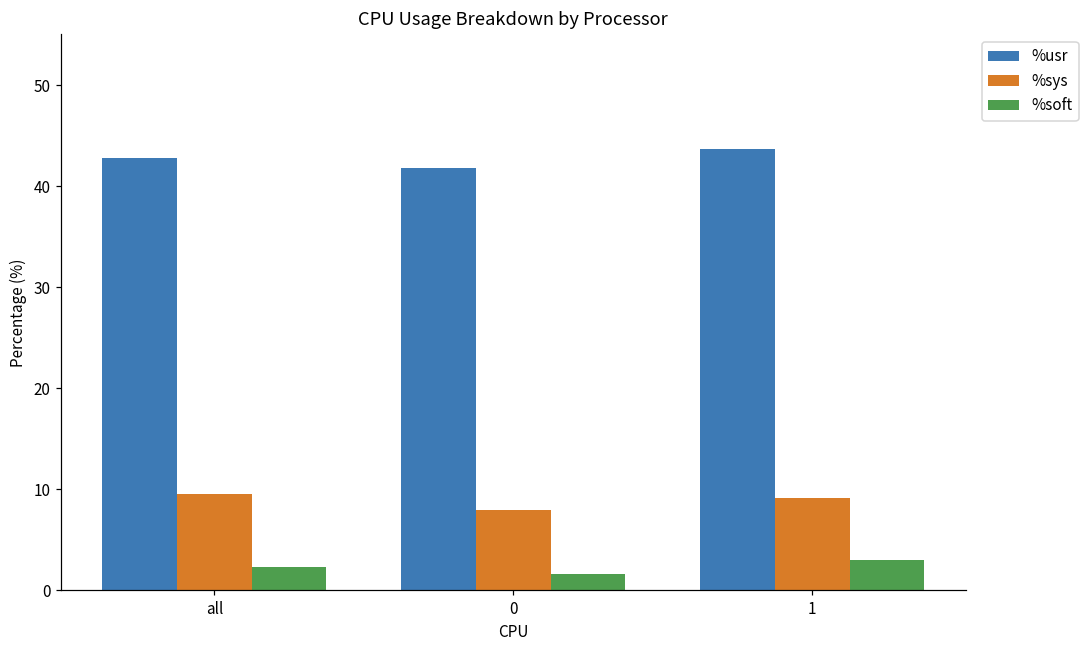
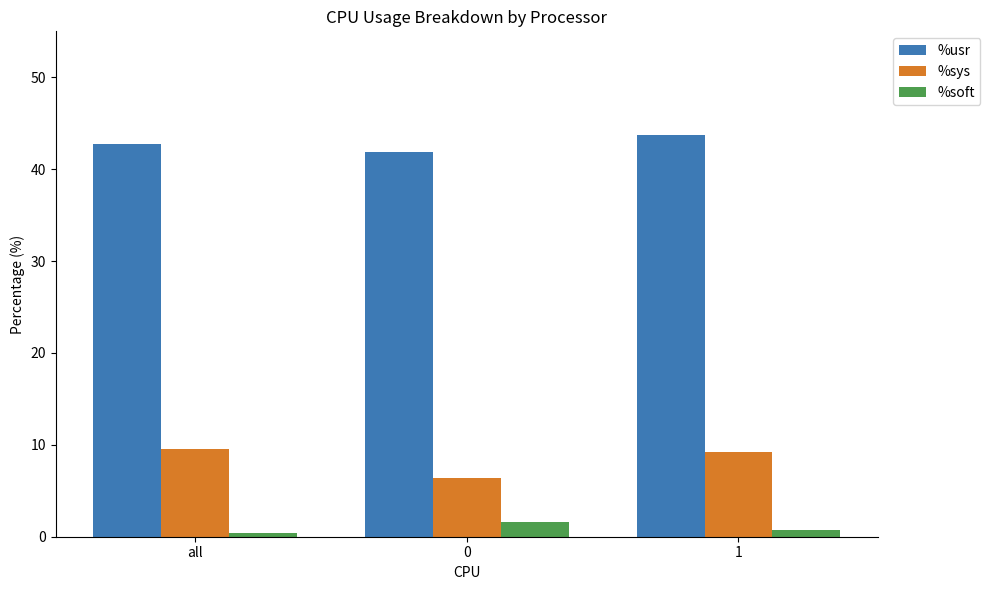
%soft, all: 2 -> 0
%sys, 0: 8 -> 6
%soft, 1: 3 -> 1
